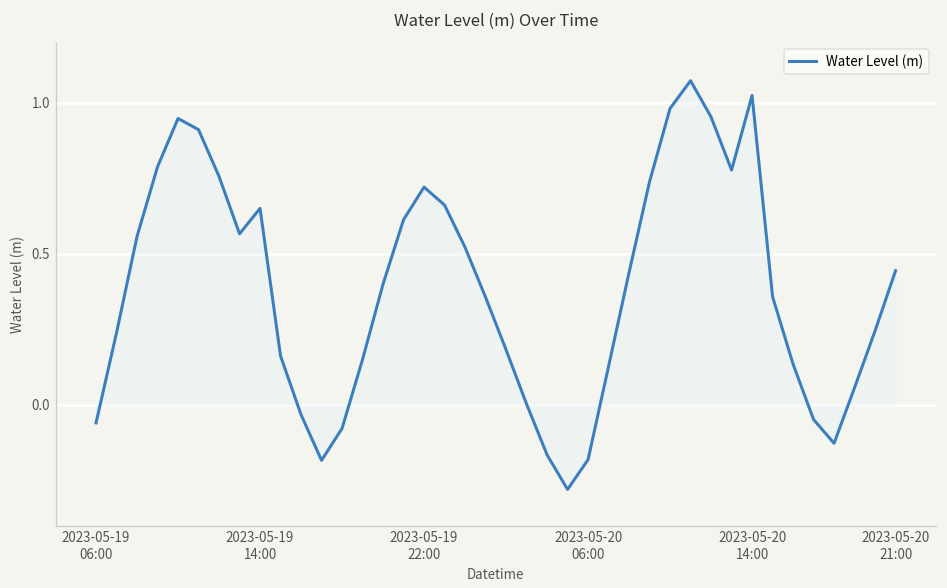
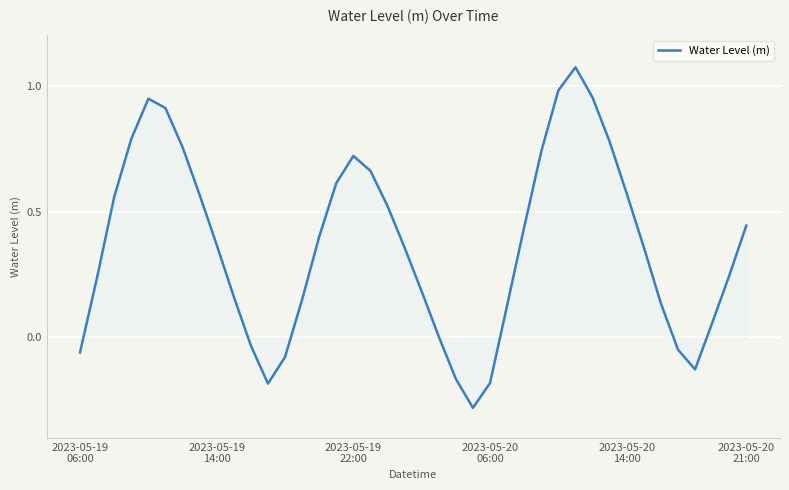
Water Level (m), 2023-05-19 14:00: 0.65 -> 0.37
Water Level (m), 2023-05-20 14:00: 1.02 -> 0.57
